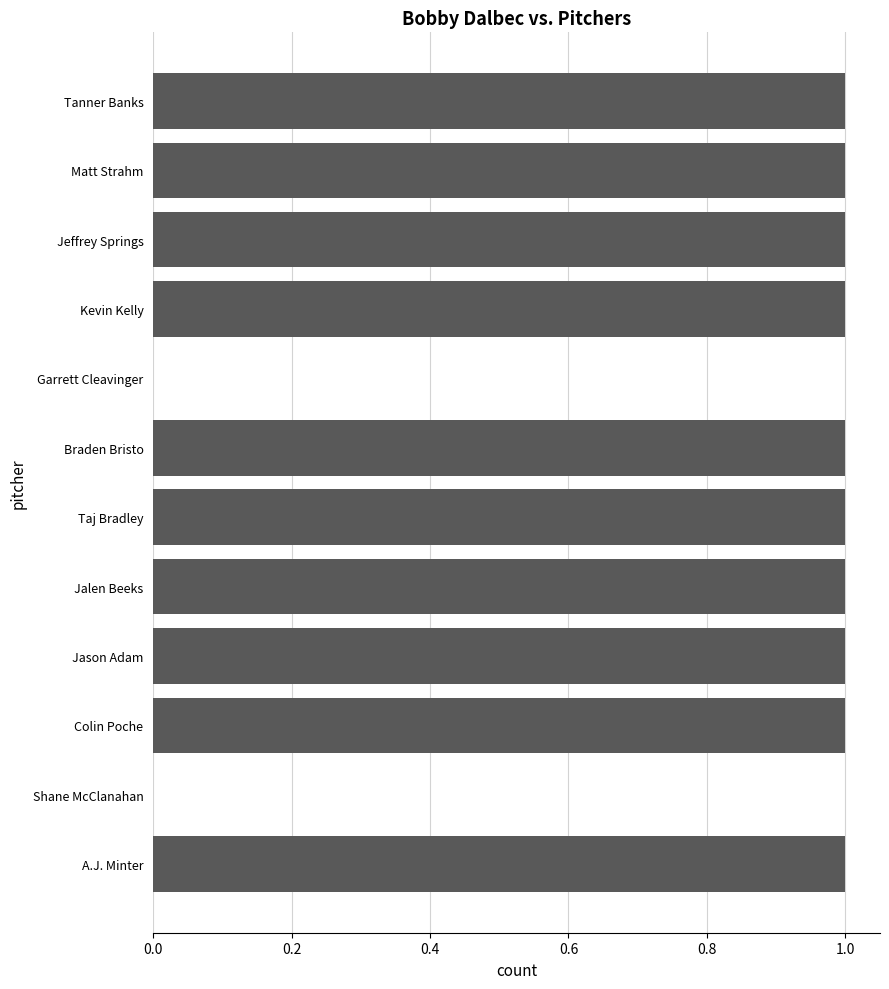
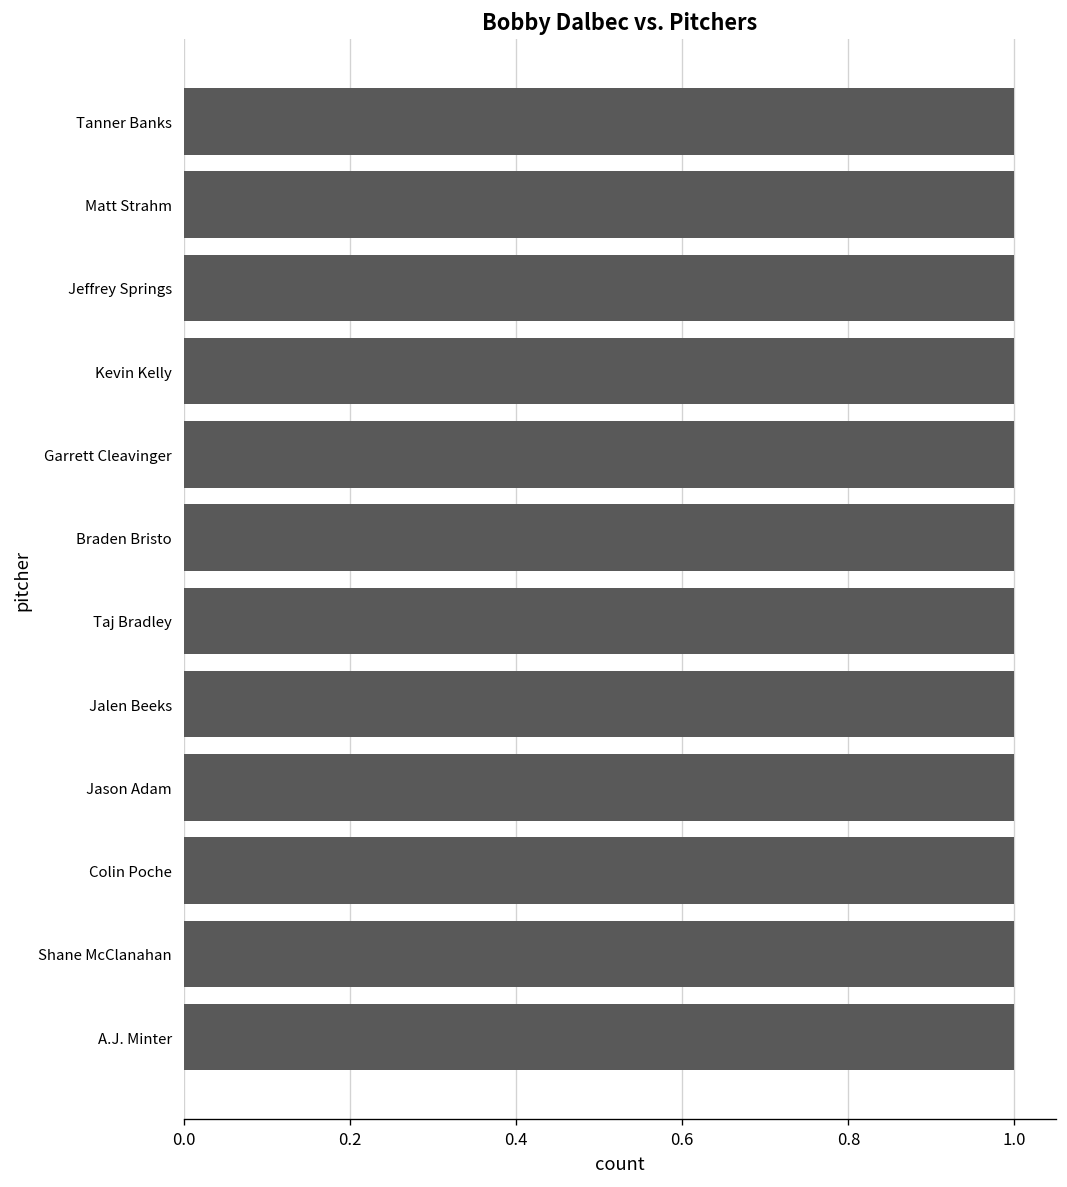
Garrett Cleavinger: 0 -> 1
Shane McClanahan: 0 -> 1
